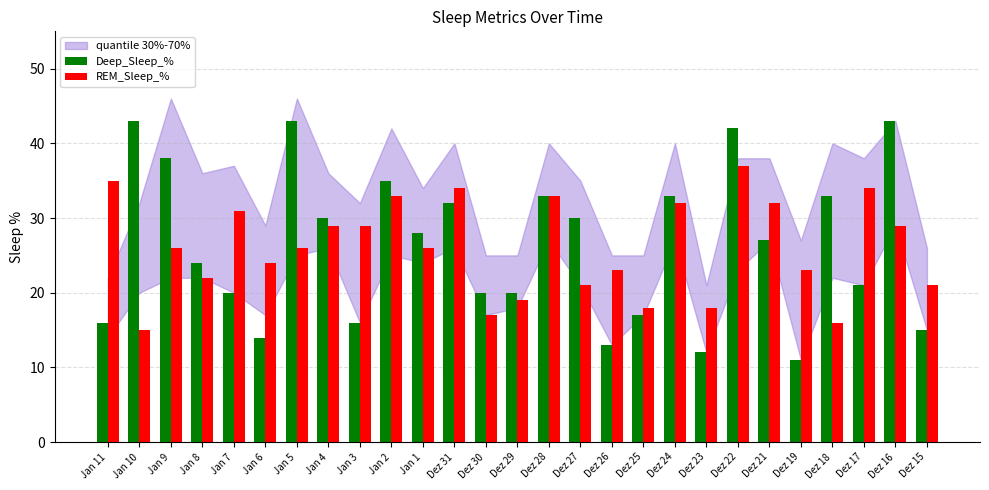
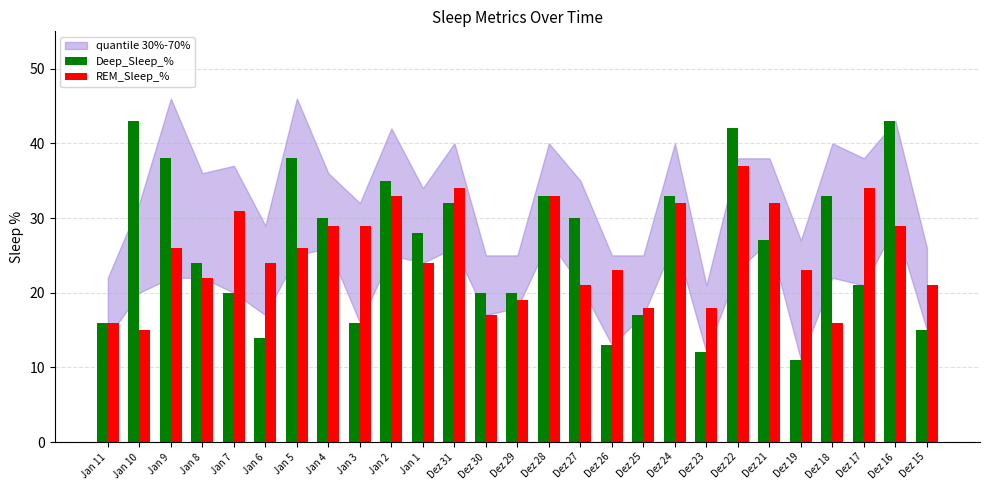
REM_Sleep_%, Jan 11: 35 -> 16
Deep_Sleep_%, Jan 5: 43 -> 38
REM_Sleep_%, Jan 1: 26 -> 24
